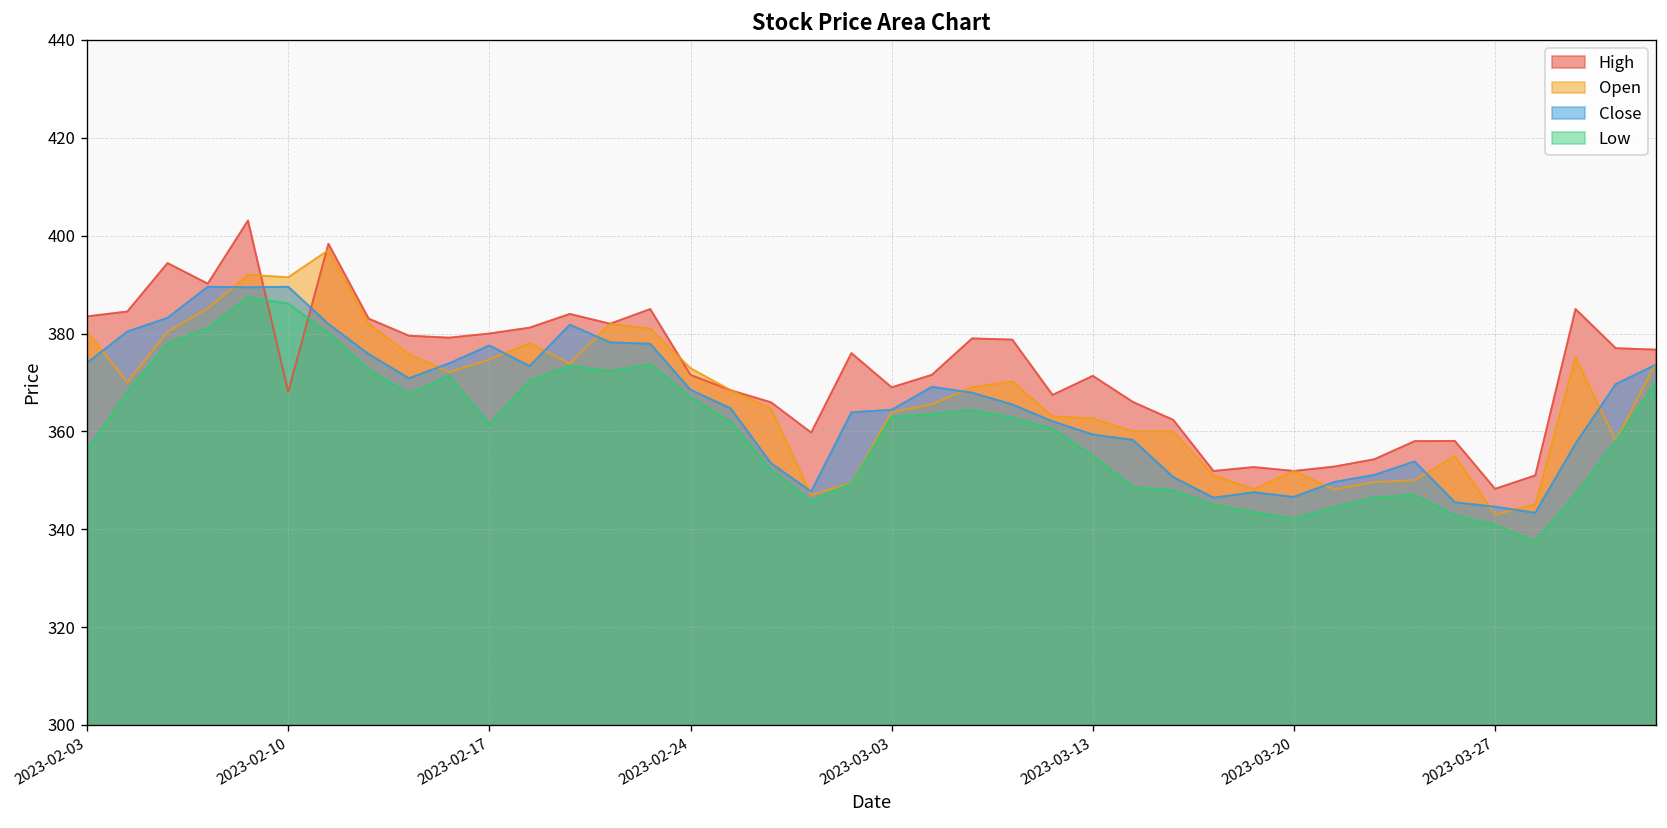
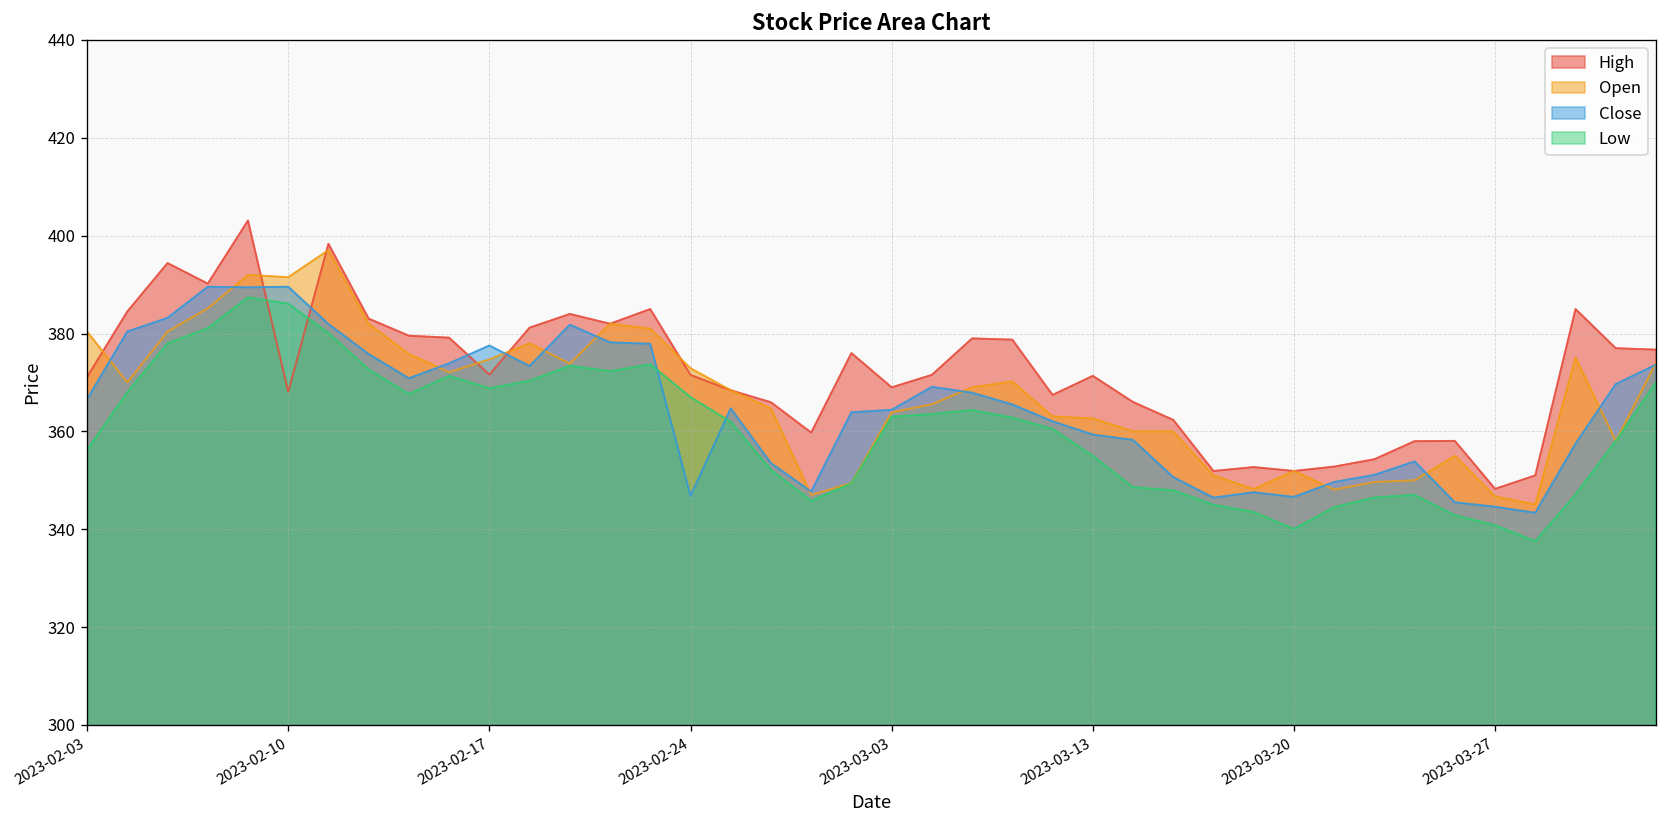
High, 2023-02-03: 384 -> 371
Close, 2023-02-03: 374 -> 367
High, 2023-02-17: 380 -> 372
Low, 2023-02-17: 361 -> 369
Close, 2023-02-24: 369 -> 347
Low, 2023-03-20: 342 -> 340
Open, 2023-03-27: 343 -> 347
